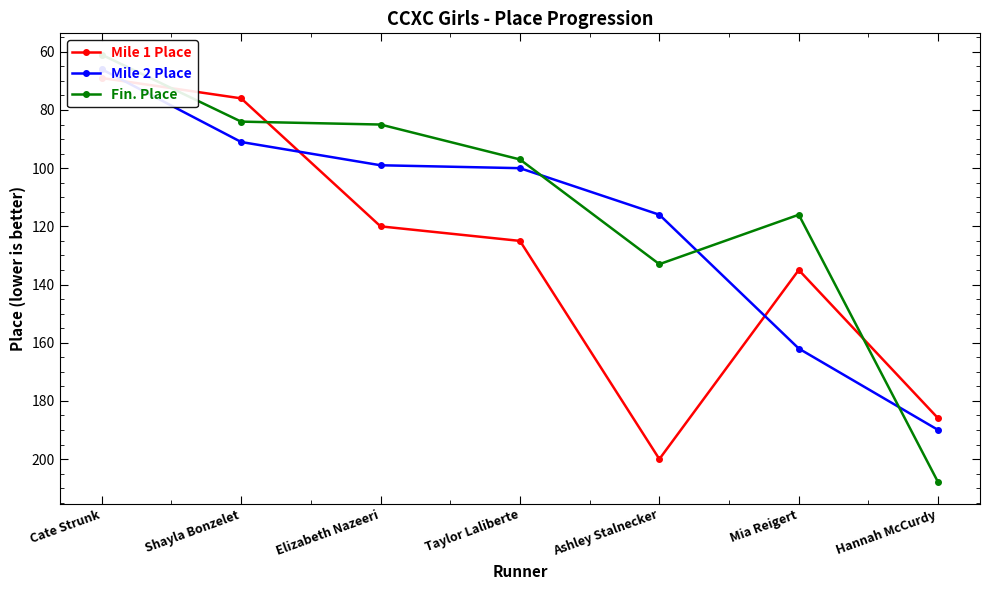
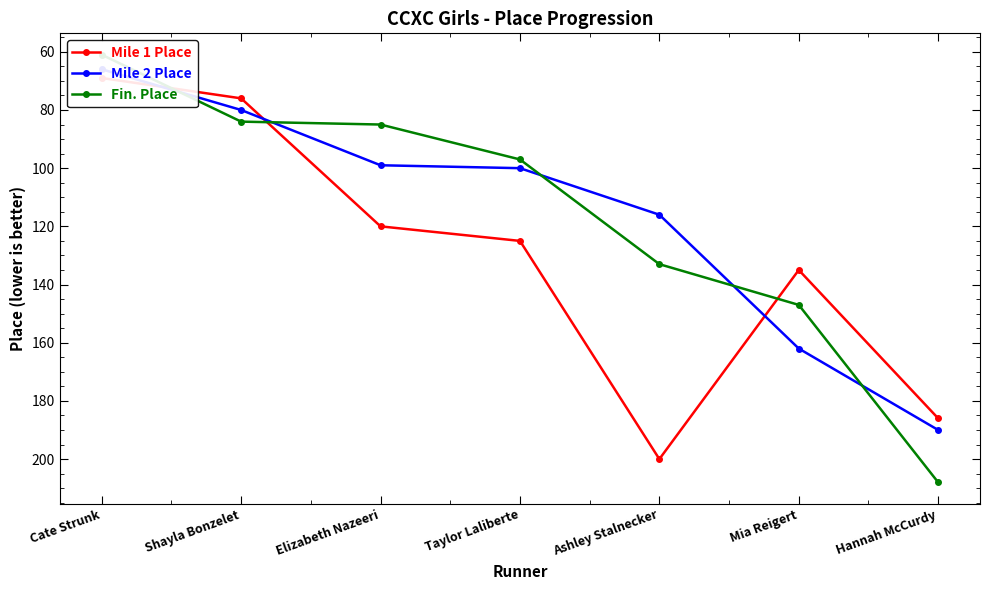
Mile 2 Place, Shayla Bonzelet: 91 -> 80
Fin. Place, Mia Reigert: 116 -> 147
